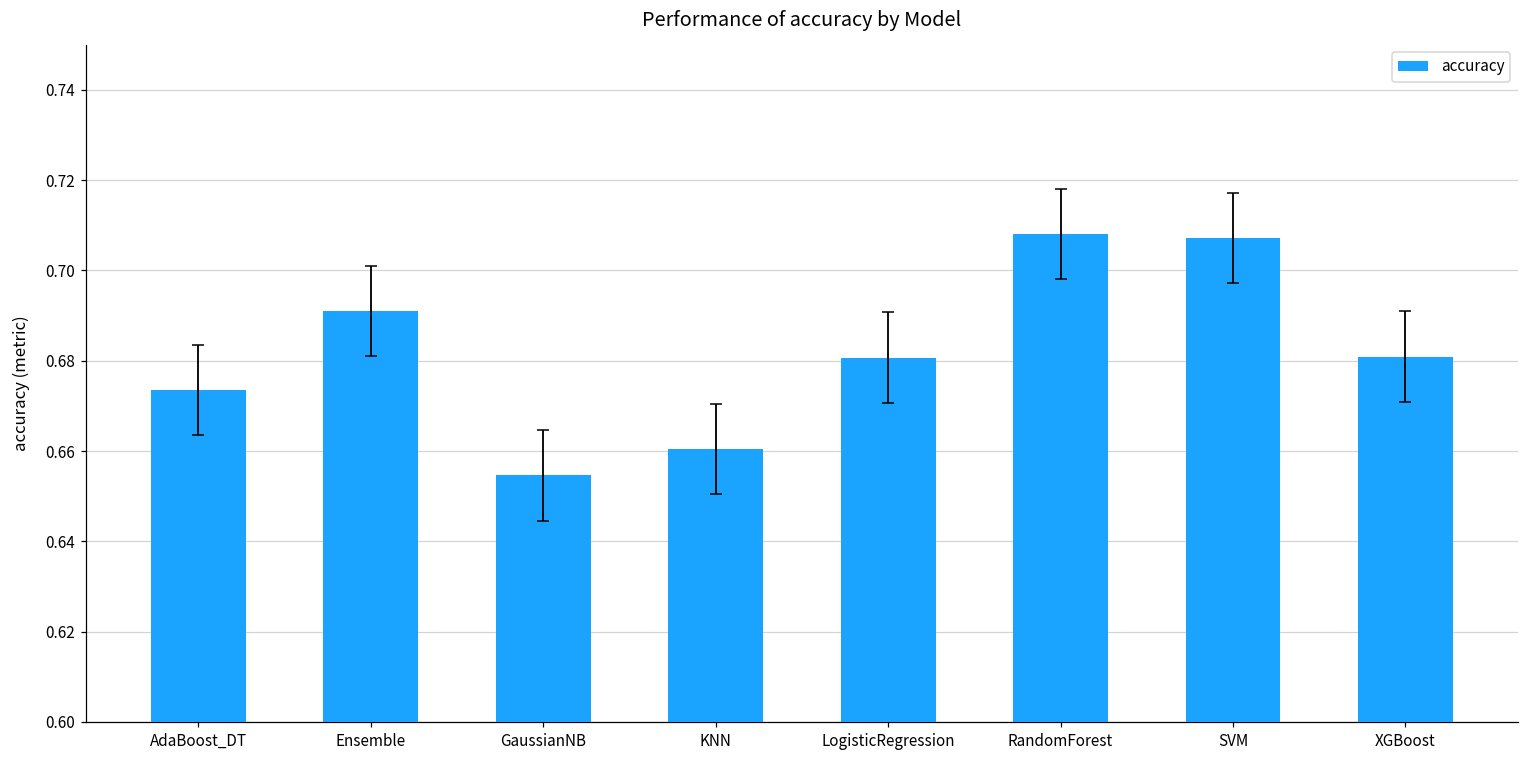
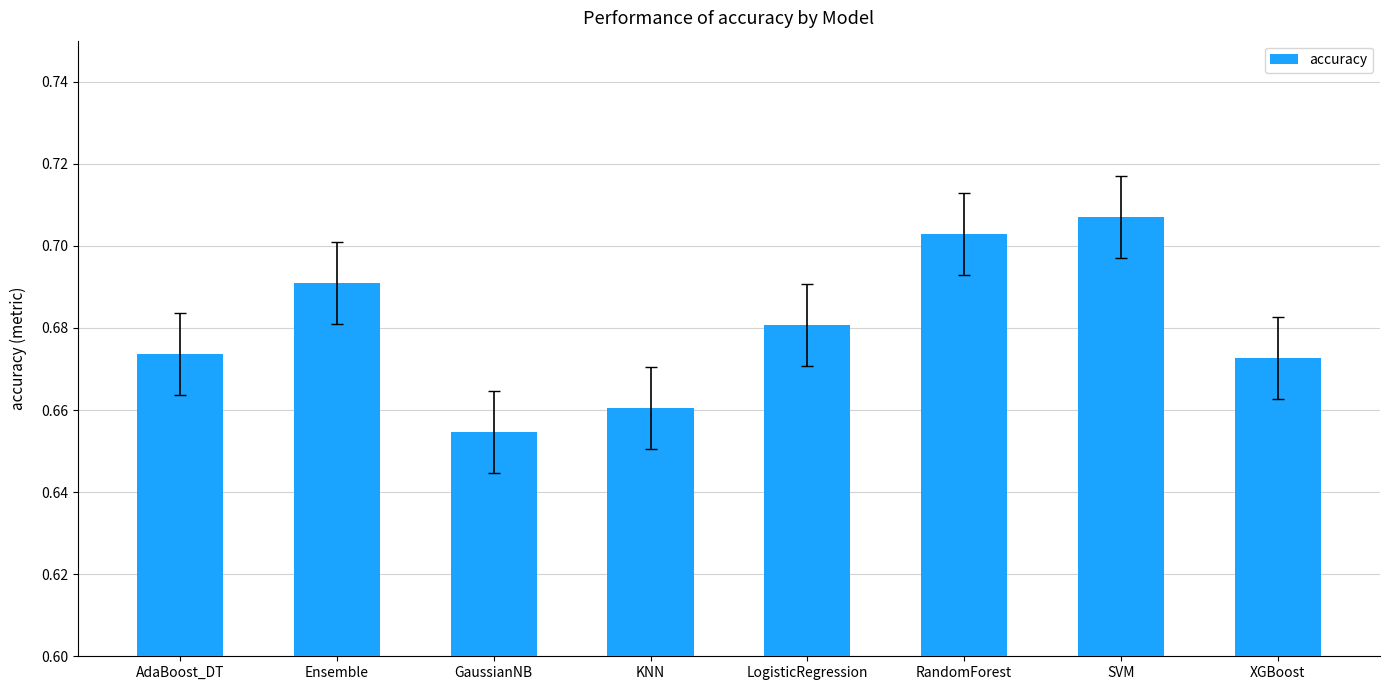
accuracy, RandomForest: 0.708 -> 0.703
accuracy, XGBoost: 0.681 -> 0.673
